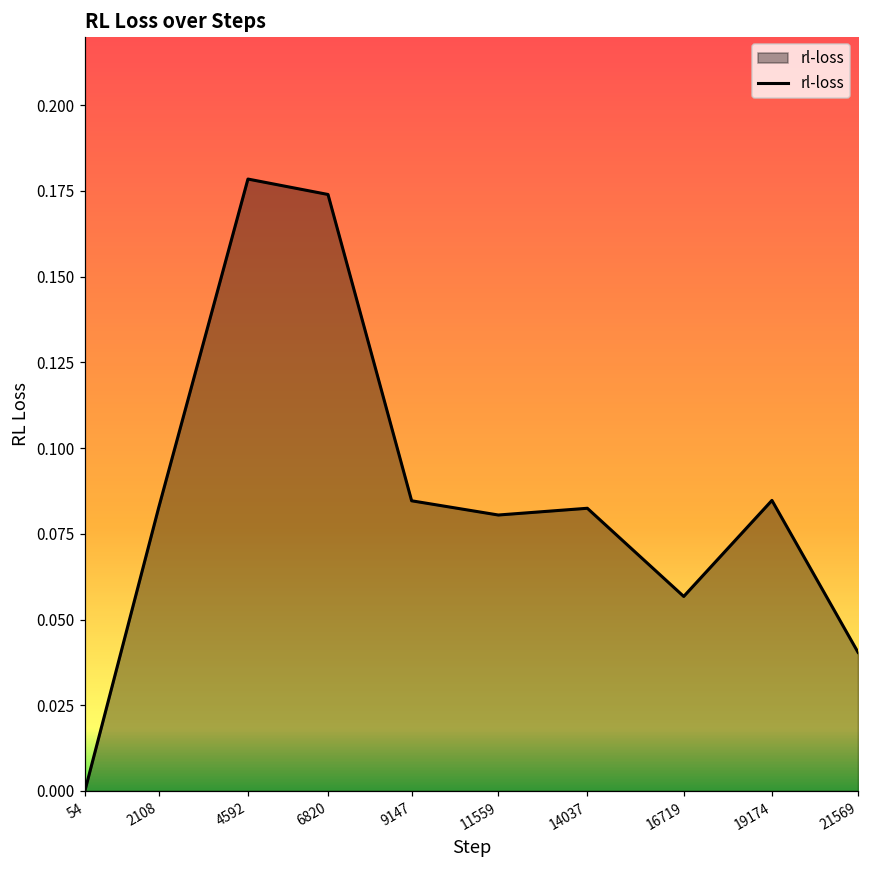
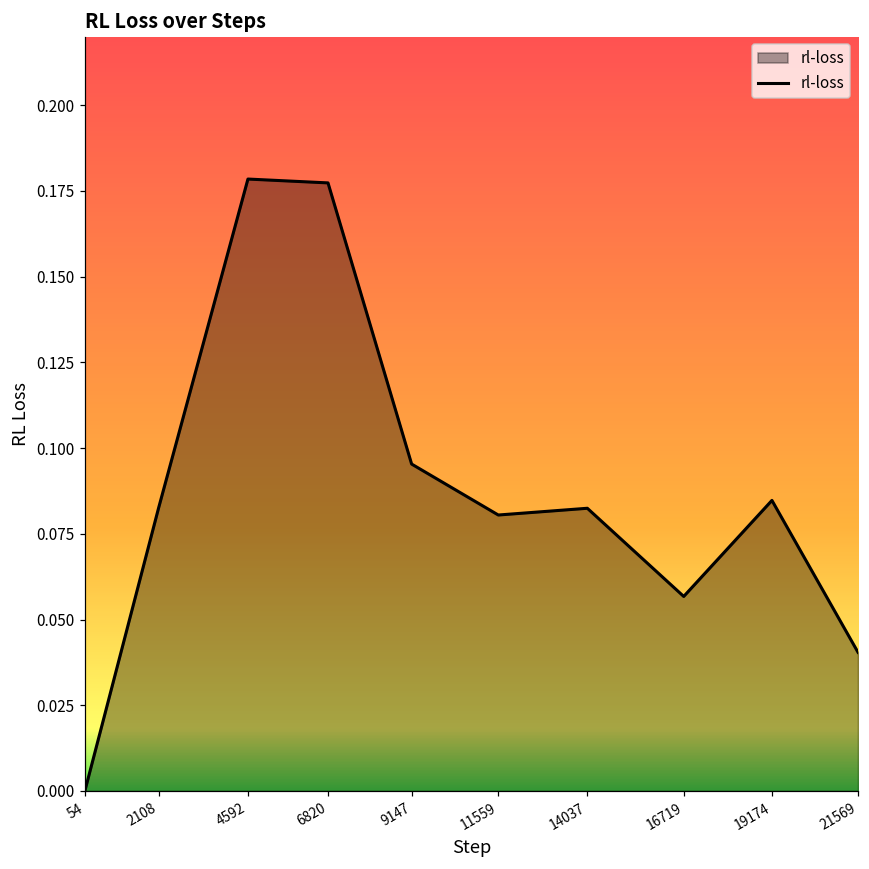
6820: 0.174 -> 0.177
9147: 0.085 -> 0.095
